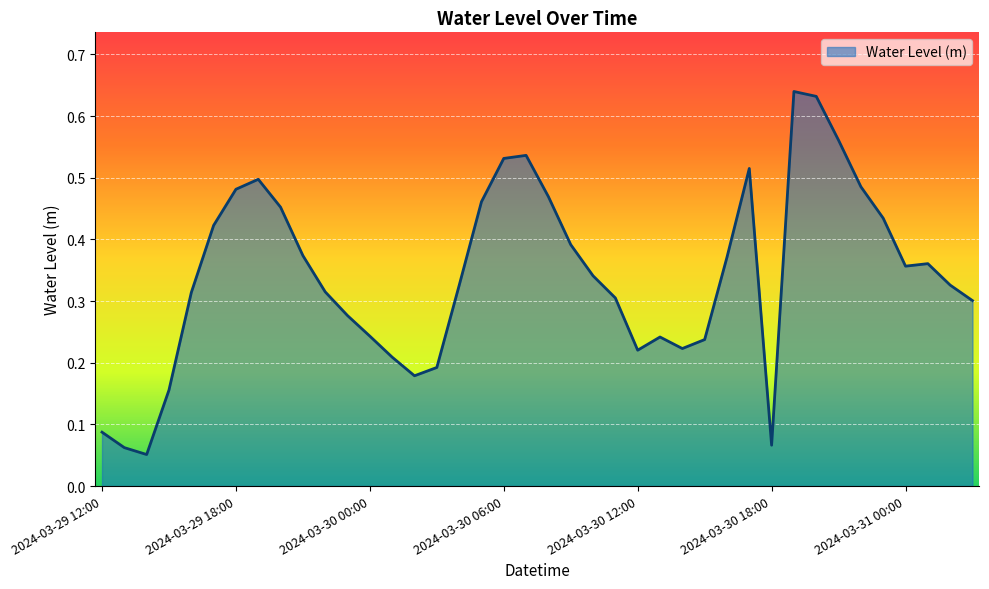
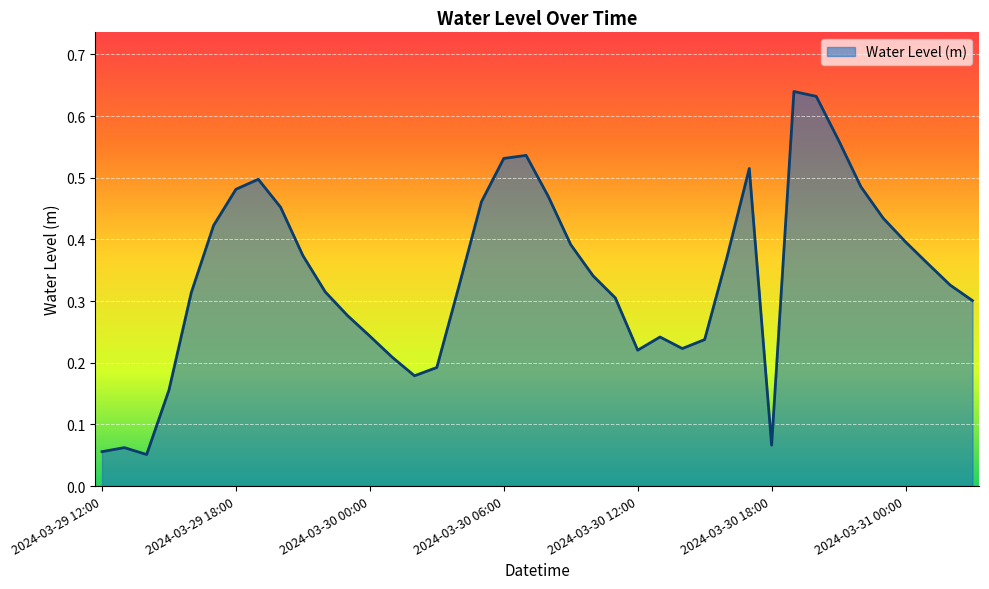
2024-03-29 12:00: 0.09 -> 0.06
2024-03-31 00:00: 0.36 -> 0.40
